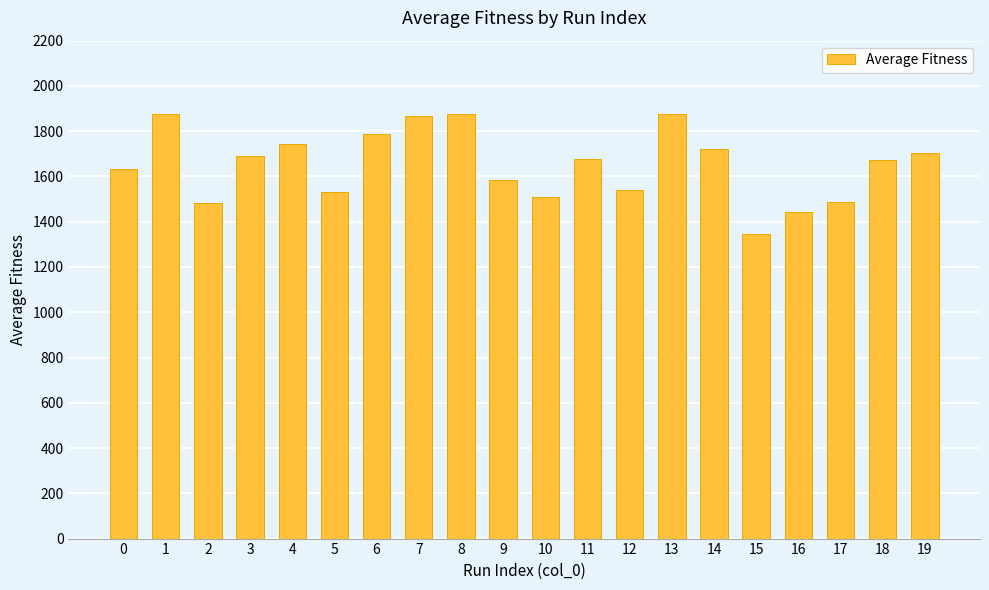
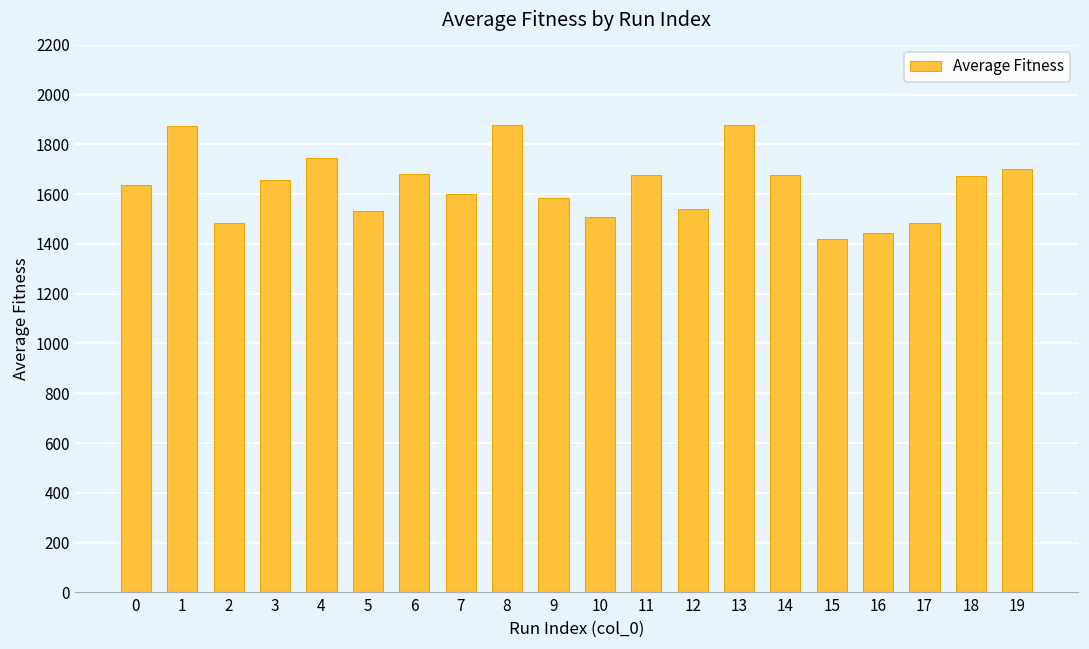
3: 1690 -> 1650
6: 1790 -> 1680
7: 1870 -> 1600
14: 1720 -> 1680
15: 1350 -> 1420
